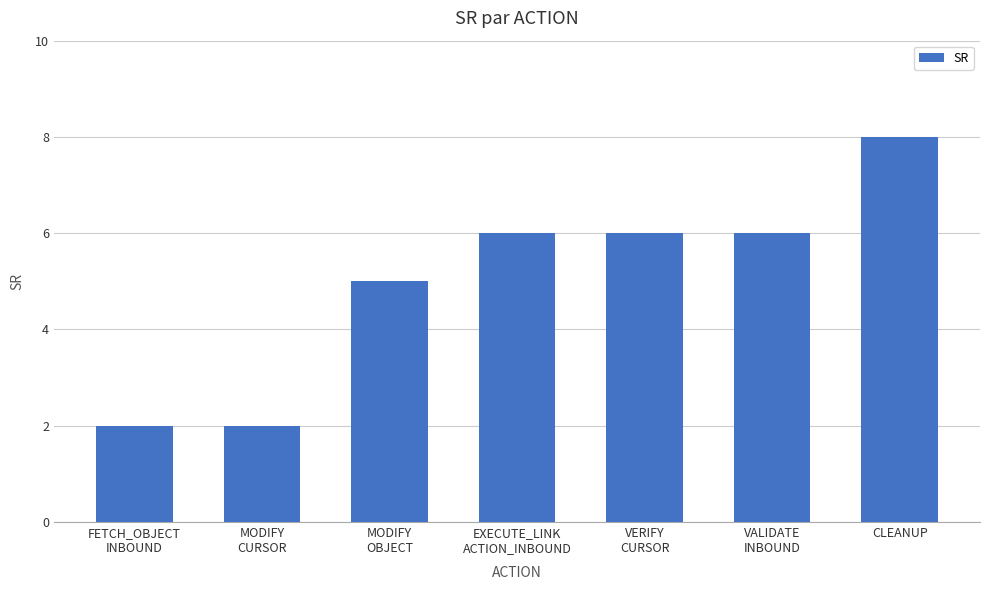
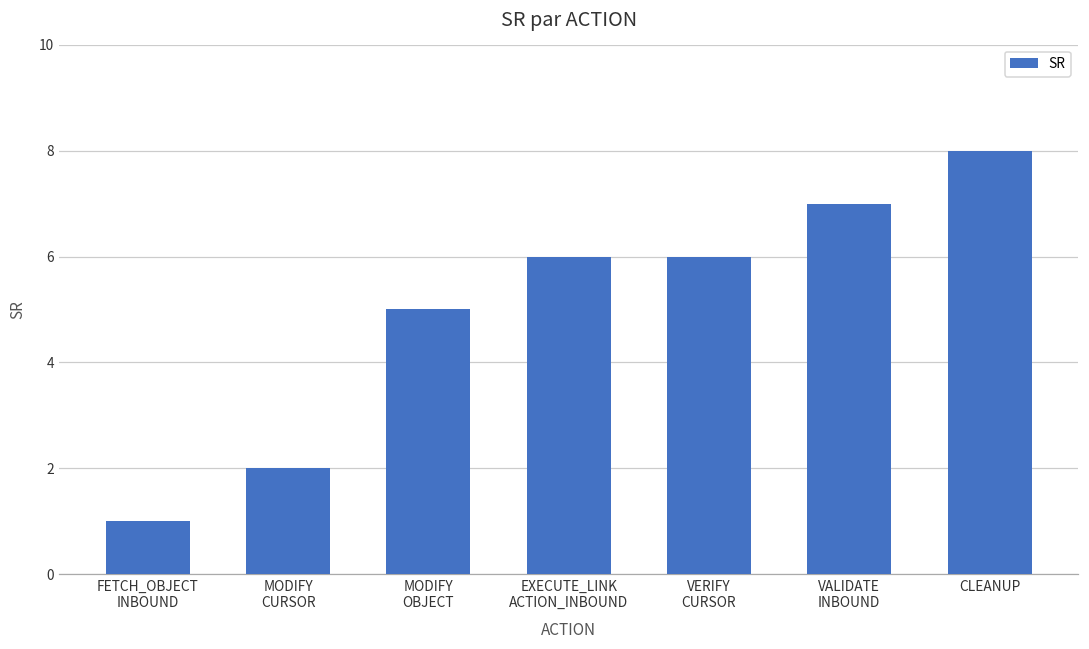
FETCH_OBJECT INBOUND: 2 -> 1
VALIDATE INBOUND: 6 -> 7
